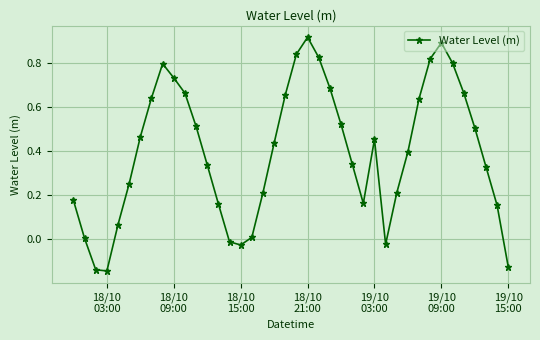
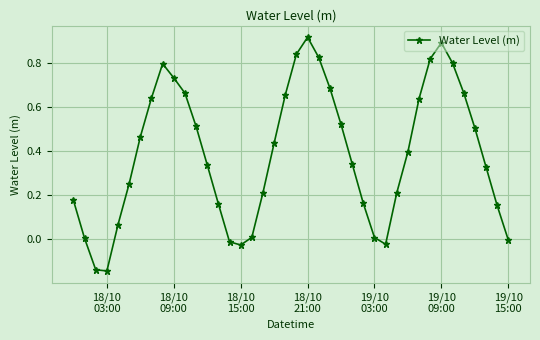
19/10 03:00: 0.45 -> 0.01
19/10 15:00: -0.13 -> 0.00
